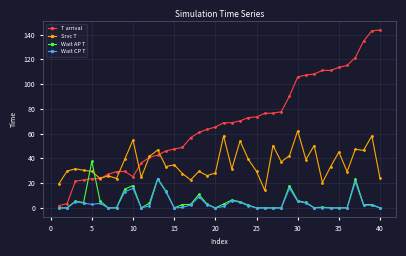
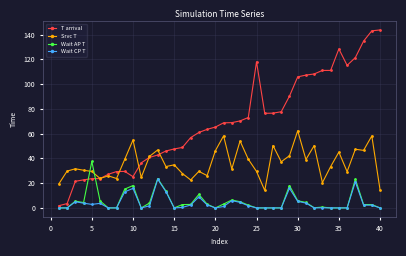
Srvc T, 20: 28 -> 46
T arrival, 25: 73 -> 118
T arrival, 35: 113 -> 128
Srvc T, 40: 24 -> 15
